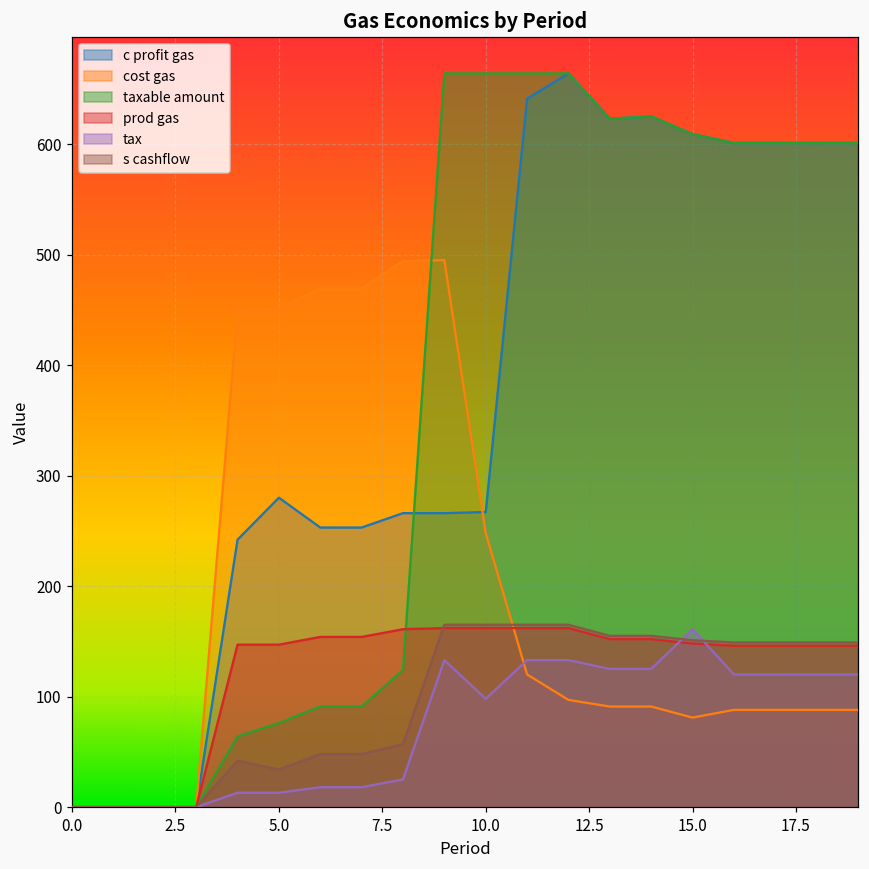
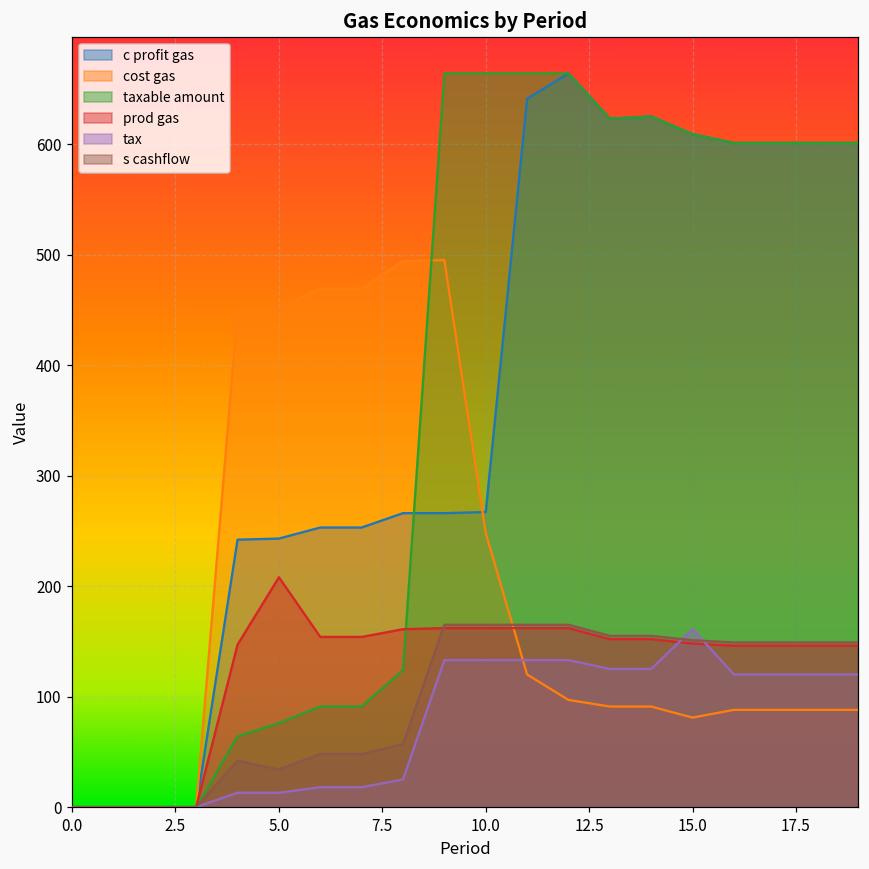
c profit gas, 5.0: 280 -> 243
prod gas, 5.0: 147 -> 208
tax, 10.0: 98 -> 133
